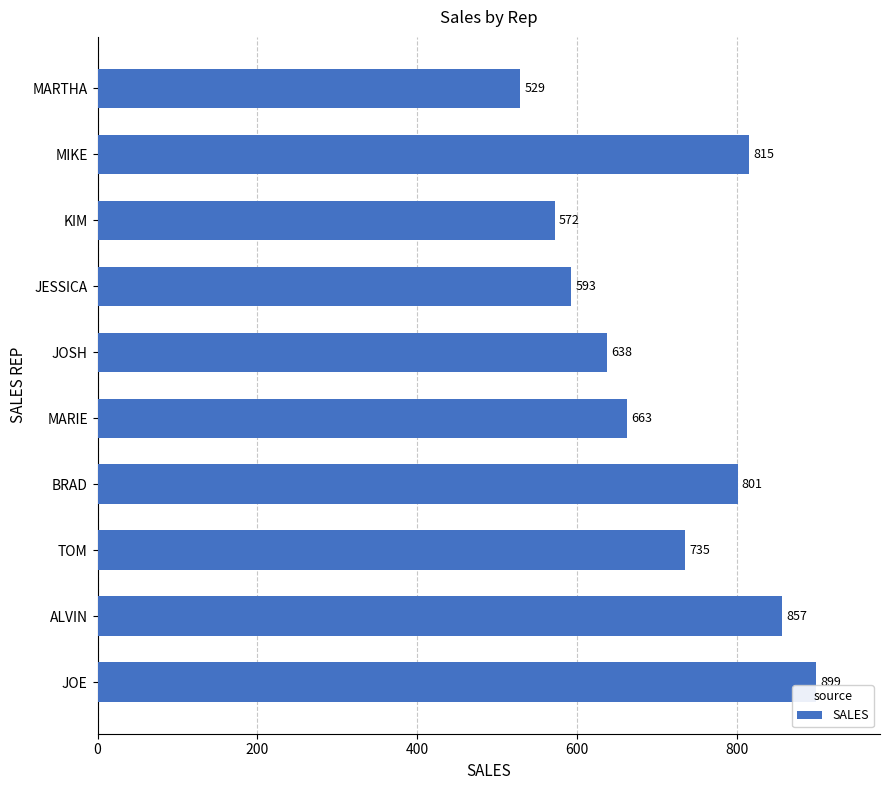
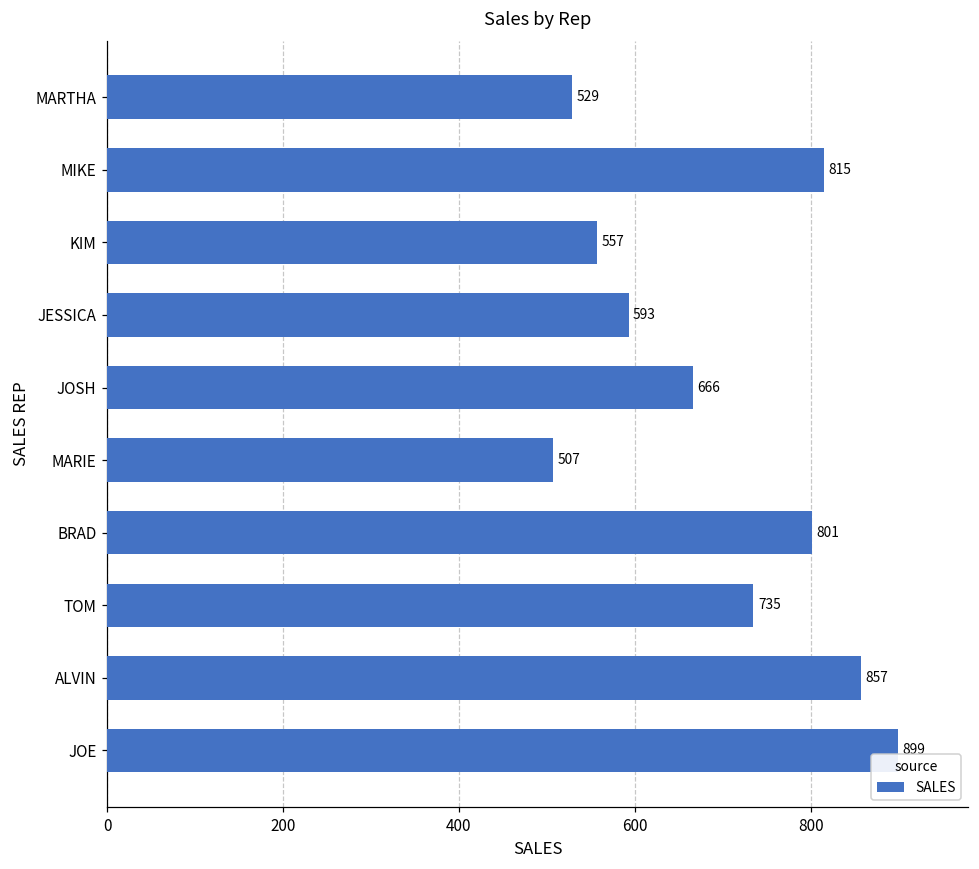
KIM: 572 -> 557
JOSH: 638 -> 666
MARIE: 663 -> 507
